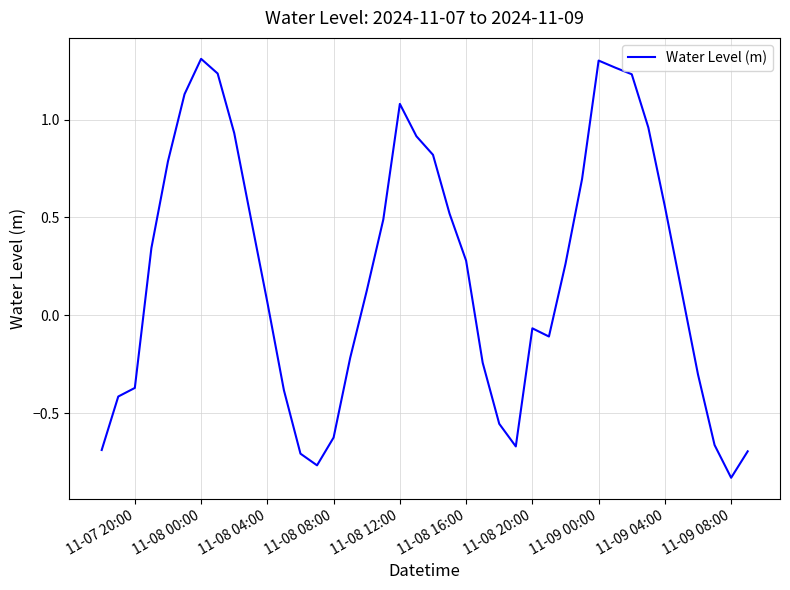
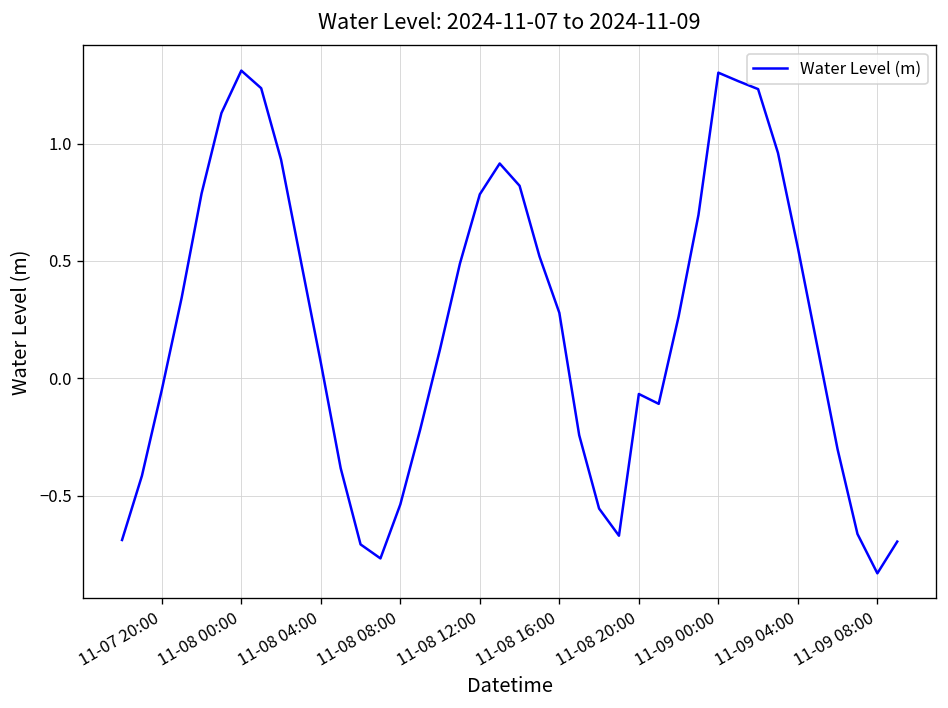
11-07 20:00: -0.37 -> -0.05
11-08 08:00: -0.63 -> -0.54
11-08 12:00: 1.08 -> 0.78
